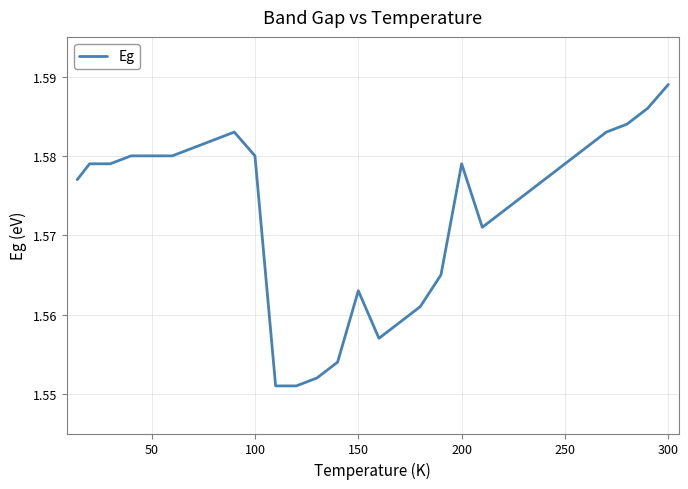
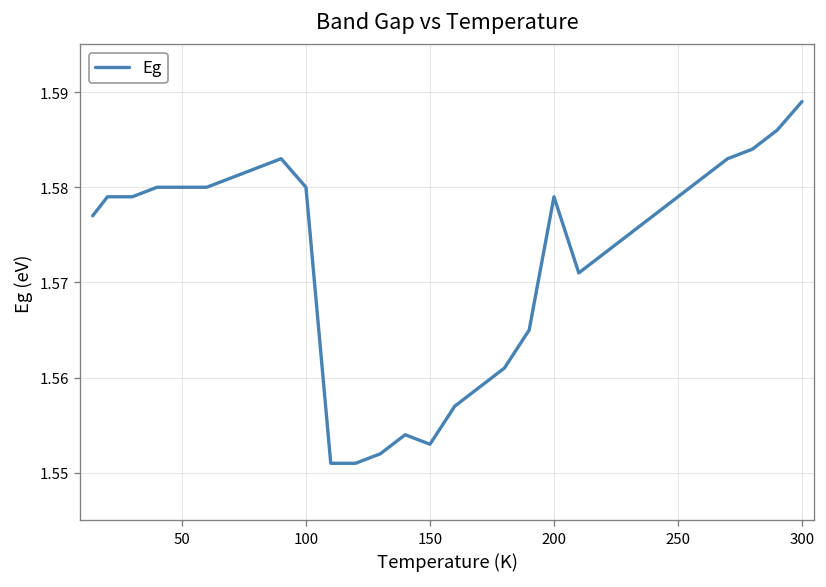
150: 1.563 -> 1.553
